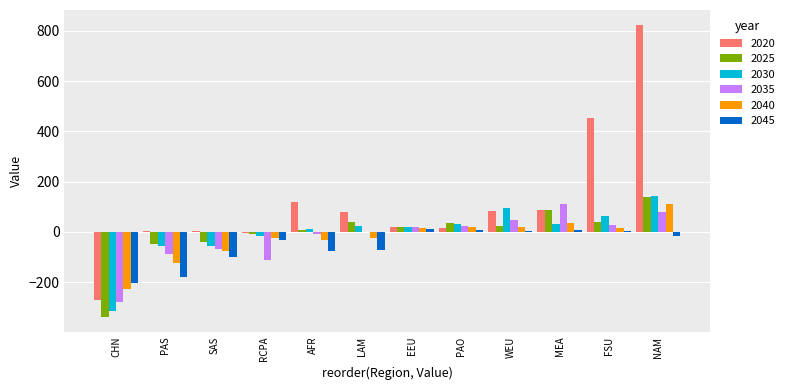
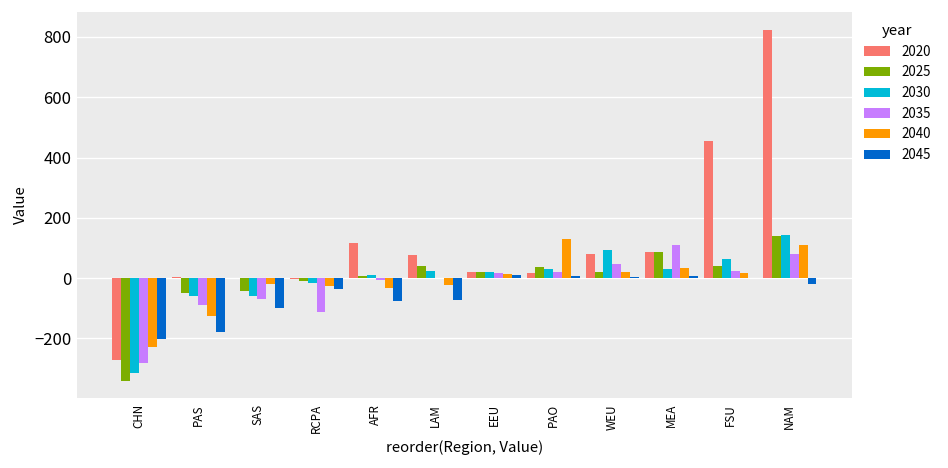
2040, SAS: -80 -> -20
2040, PAO: 20 -> 130
